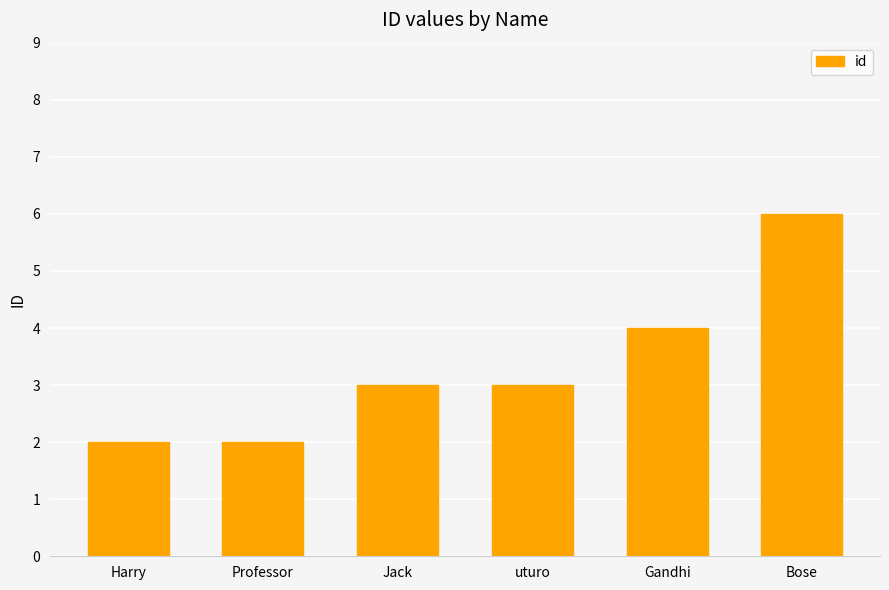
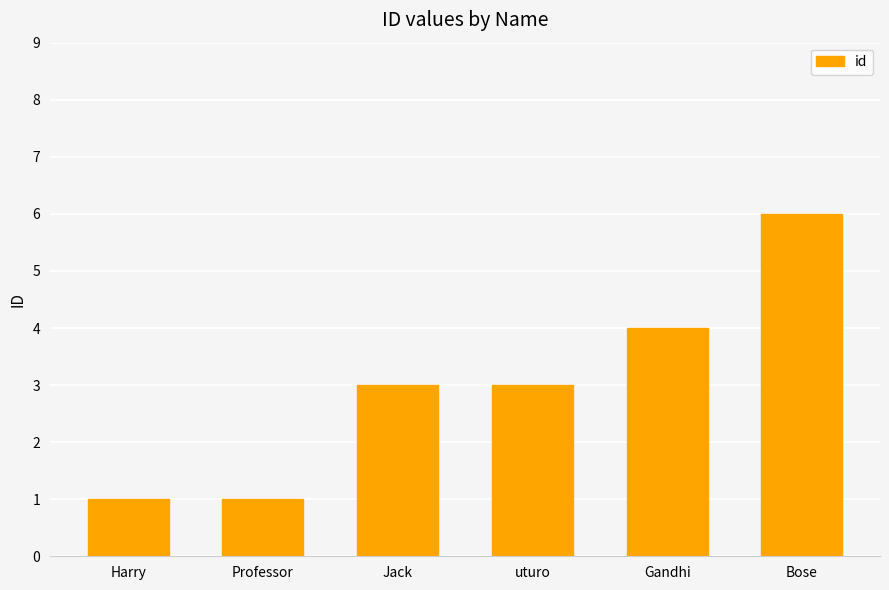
Harry: 2 -> 1
Professor: 2 -> 1
